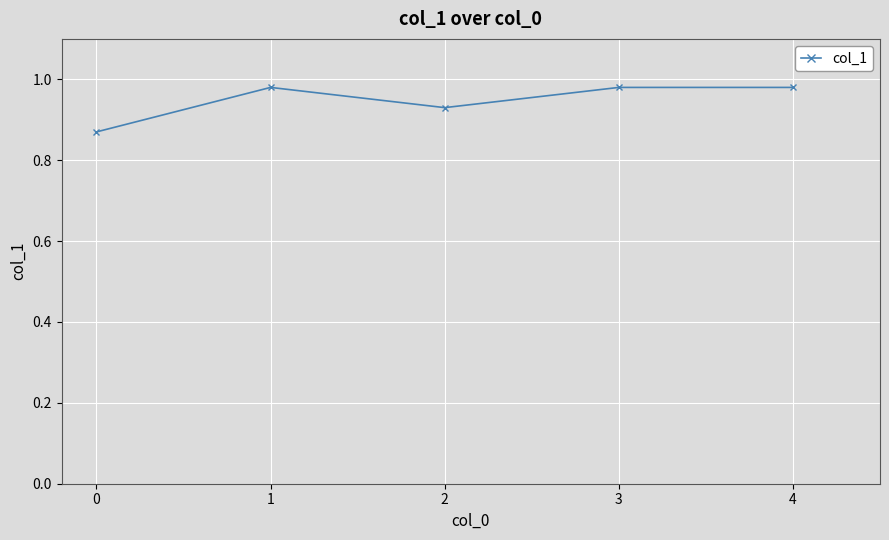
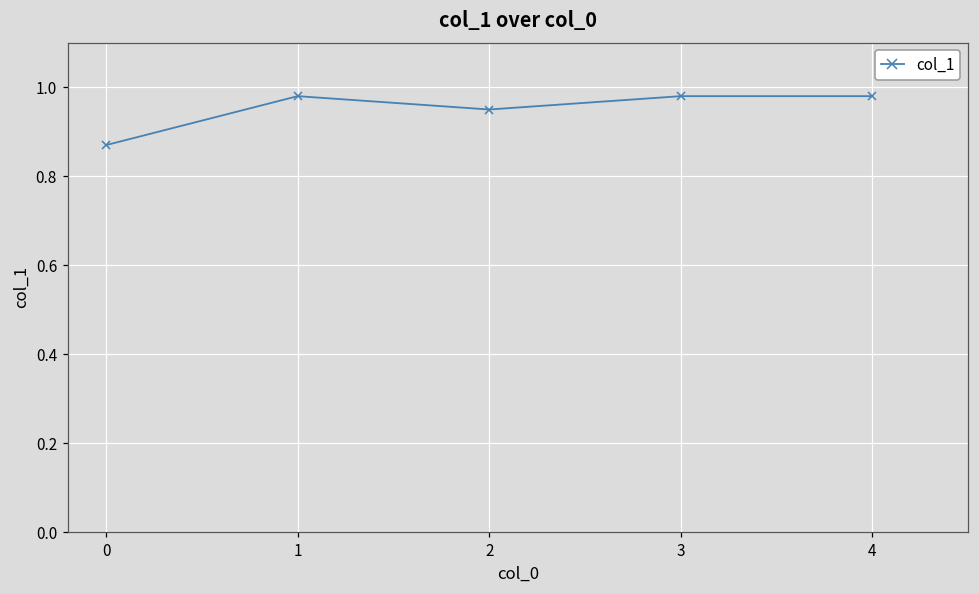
2: 0.93 -> 0.95
